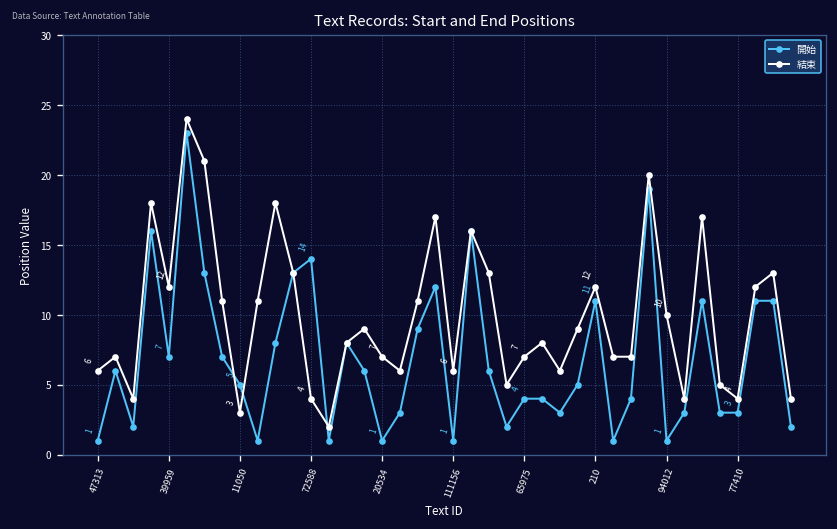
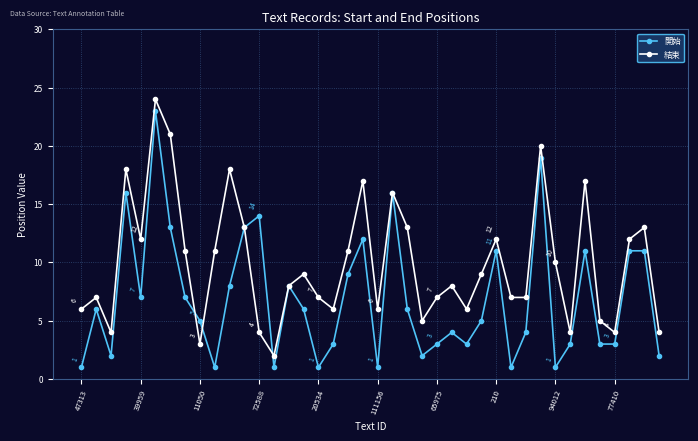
開始, 65975: 4 -> 3
